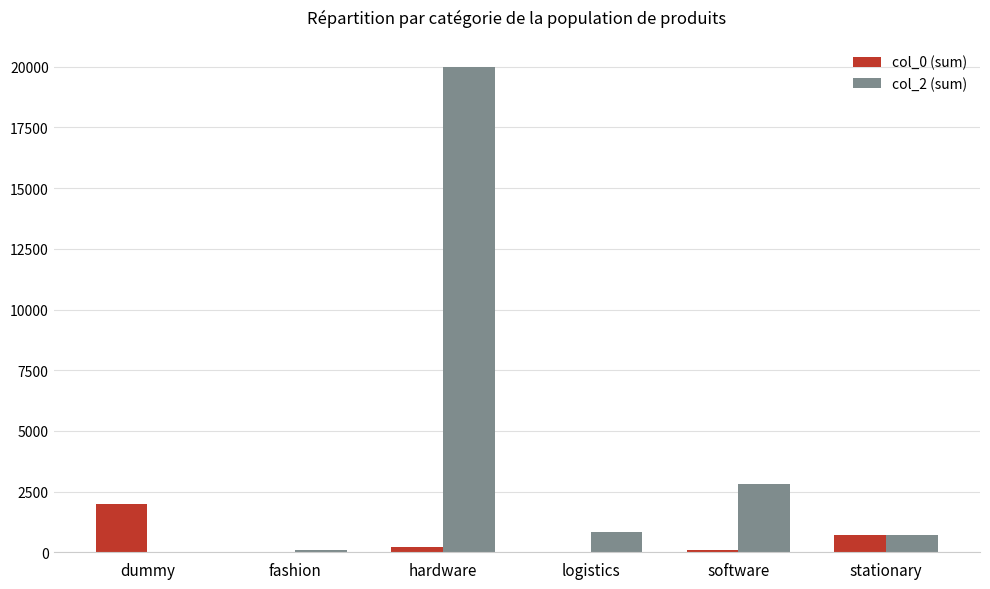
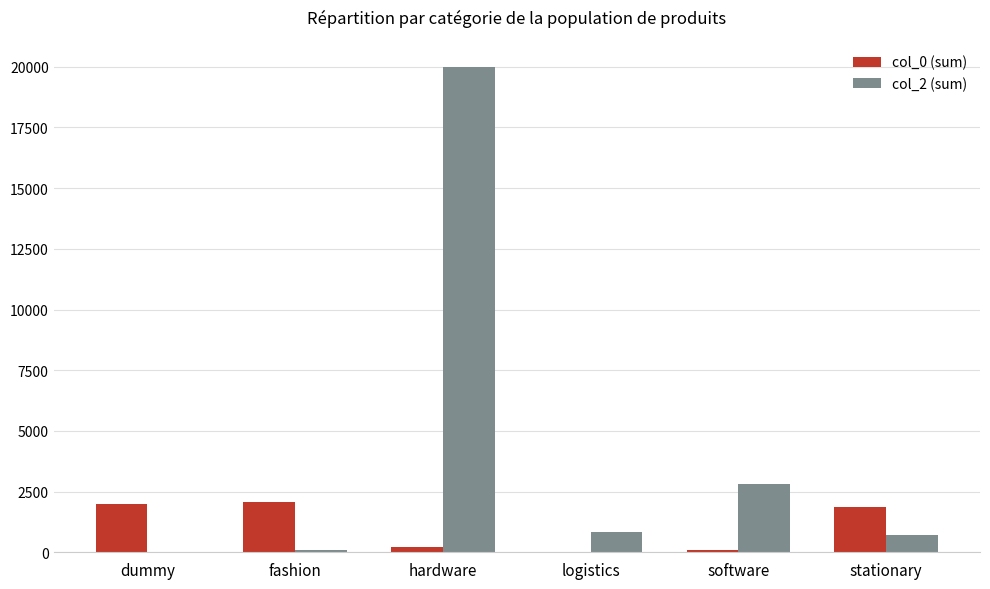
col_0 (sum), fashion: 0 -> 2100
col_0 (sum), stationary: 700 -> 1900
